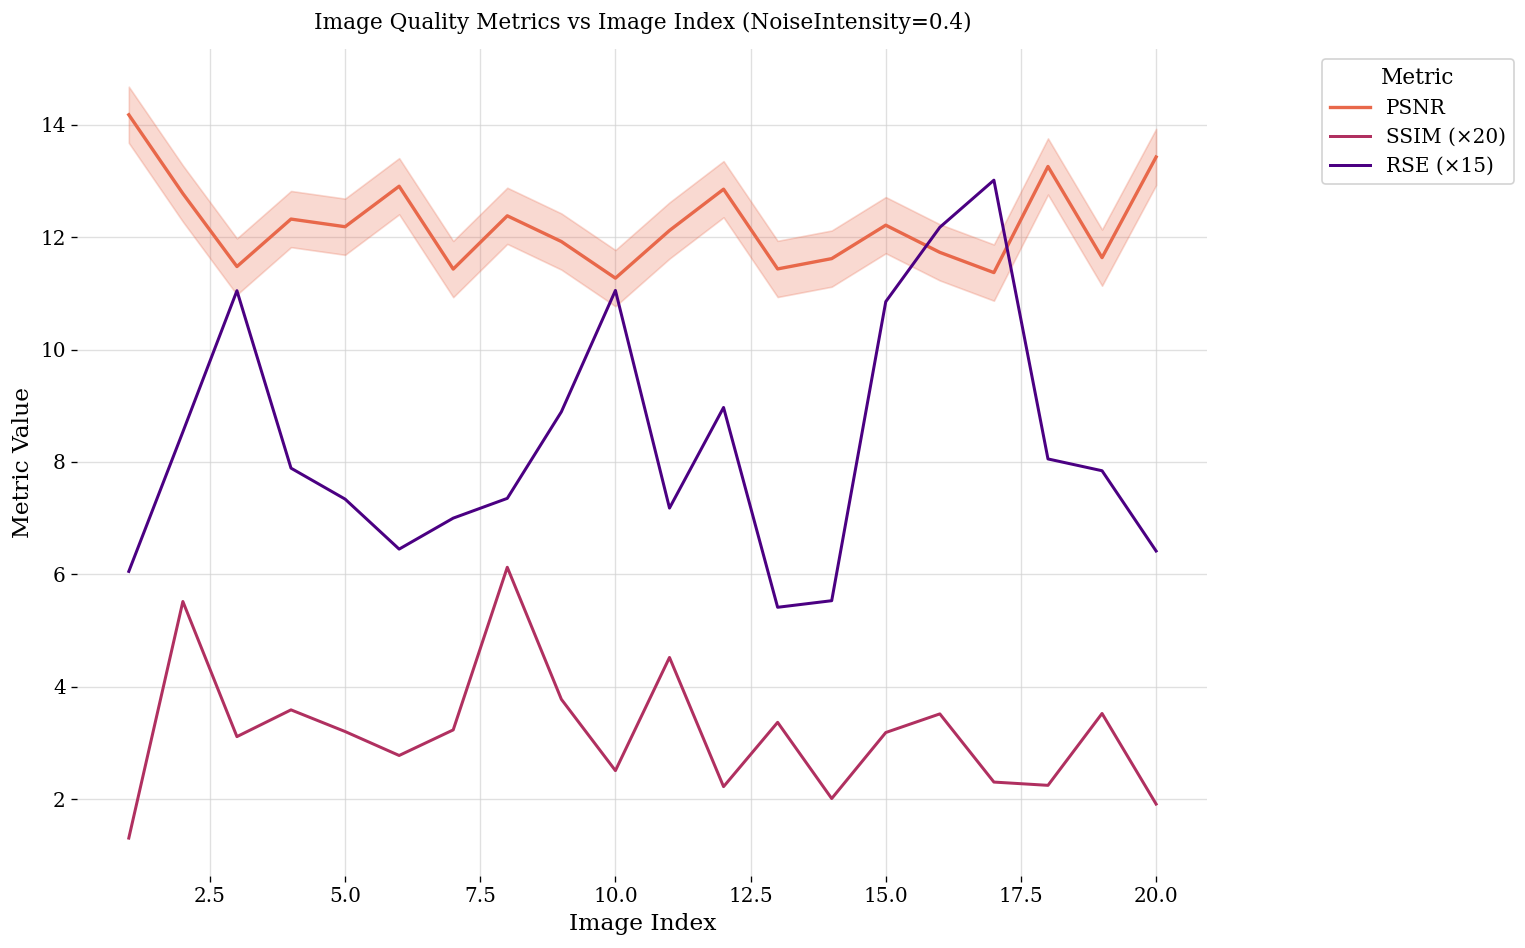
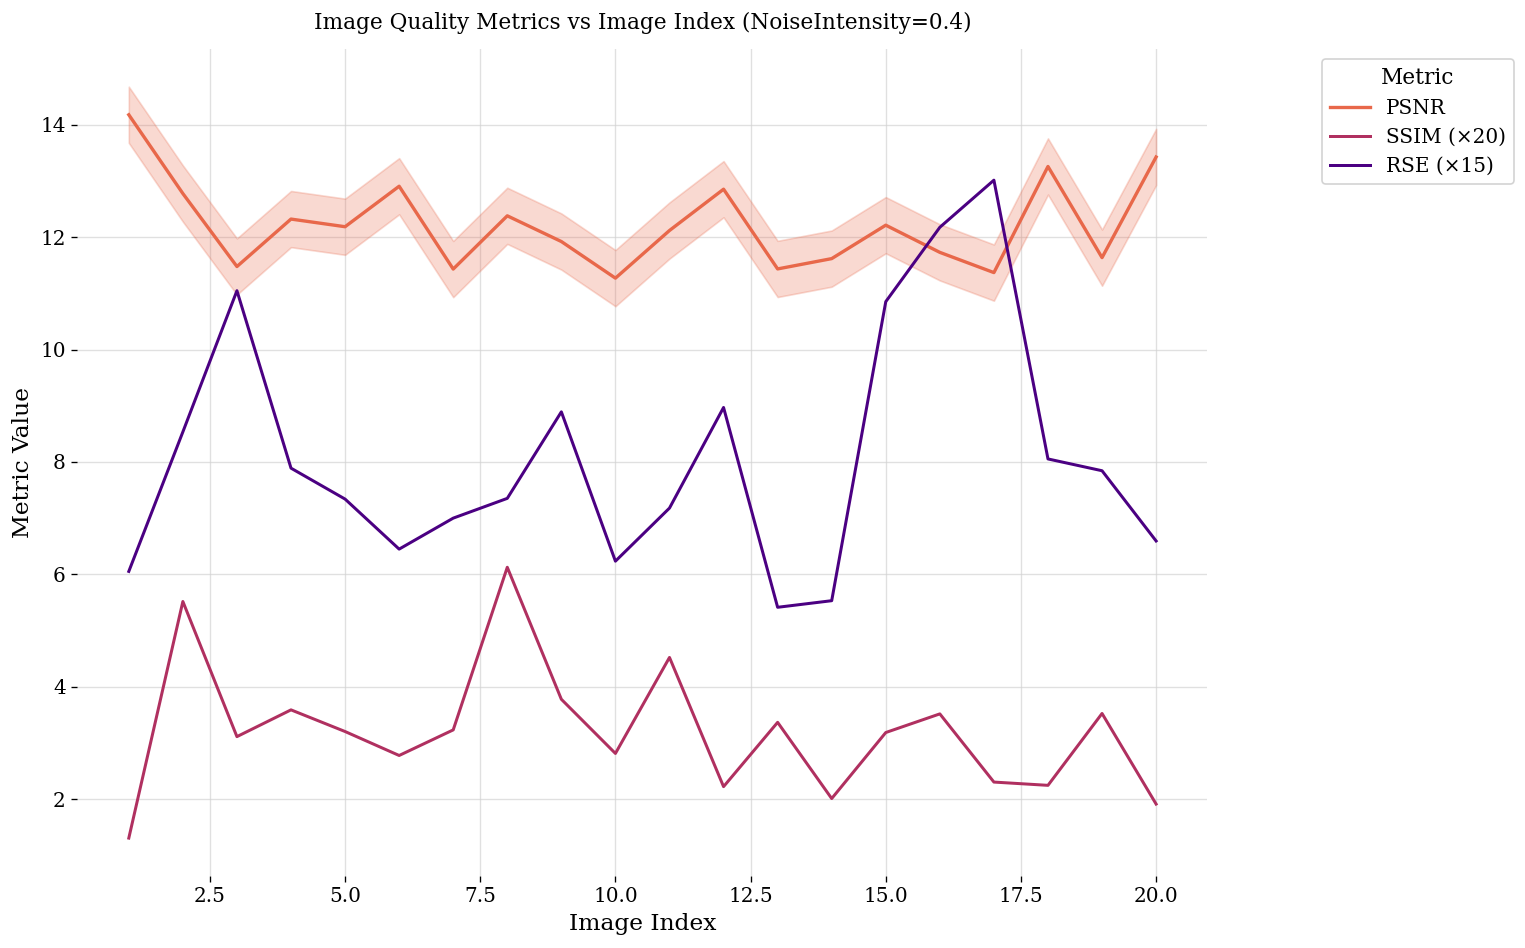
SSIM (×20), 10.0: 2.5 -> 2.8
RSE (×15), 10.0: 11.1 -> 6.2
RSE (×15), 20.0: 6.4 -> 6.6
